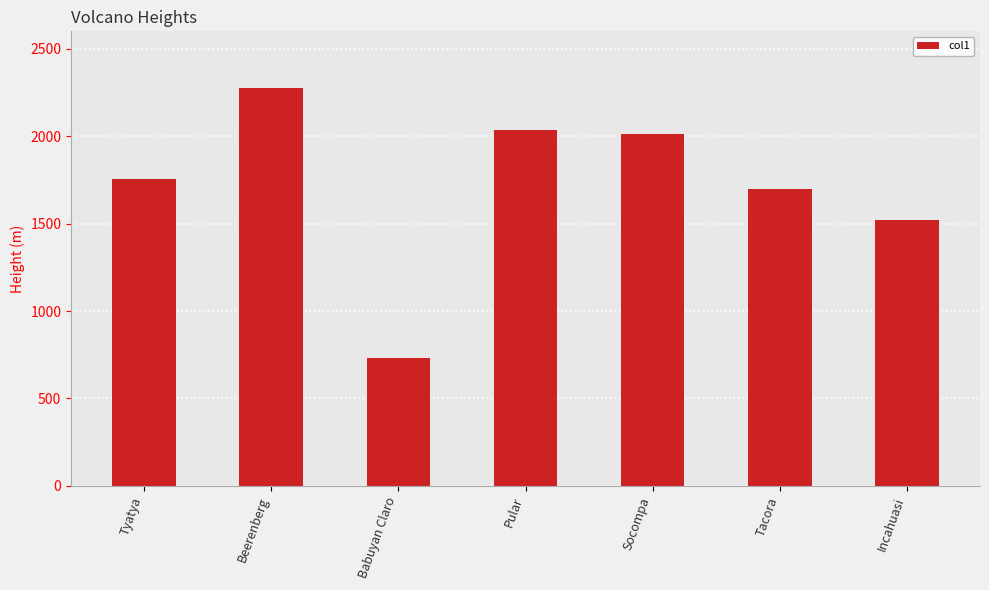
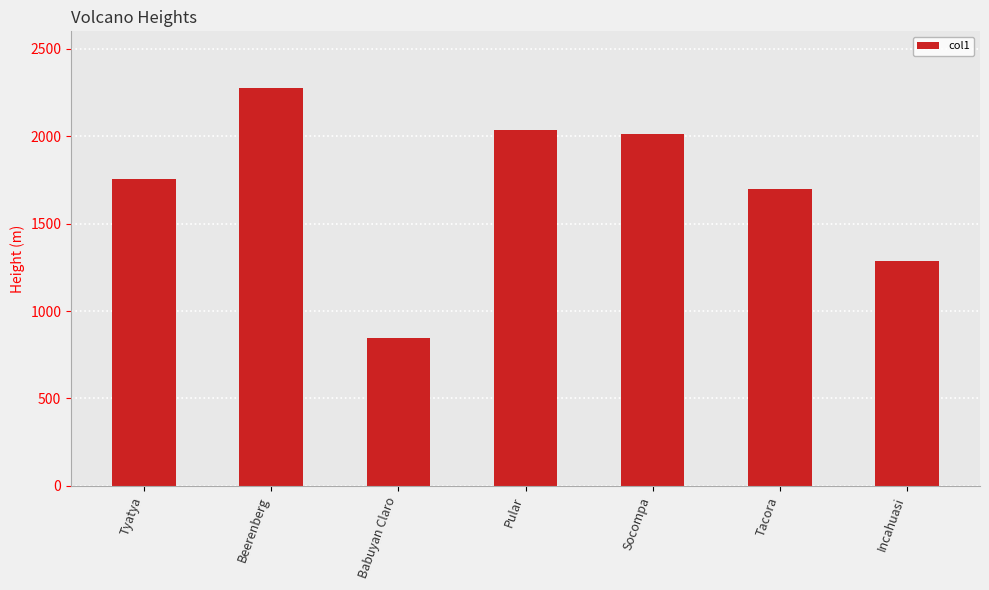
Babuyan Claro: 730 -> 840
Incahuasi: 1520 -> 1290
